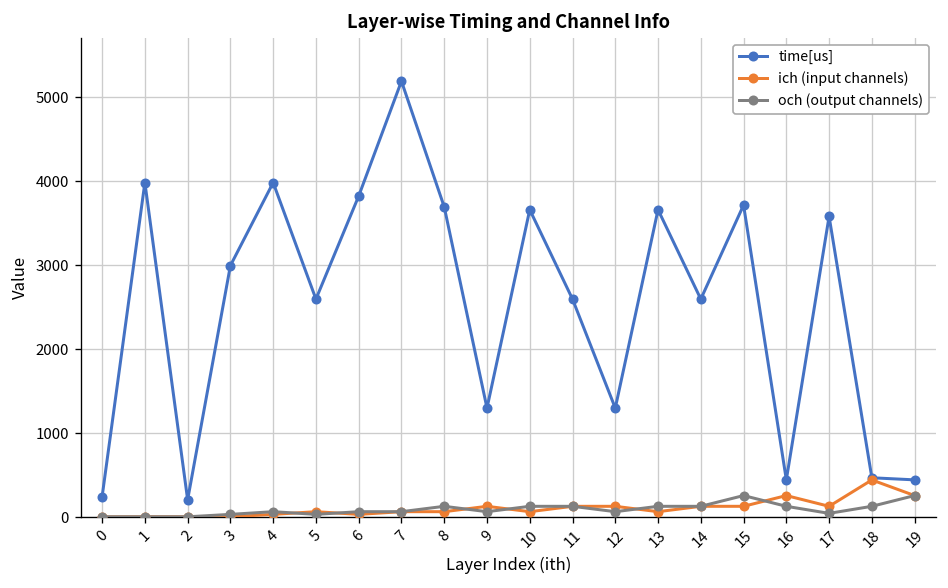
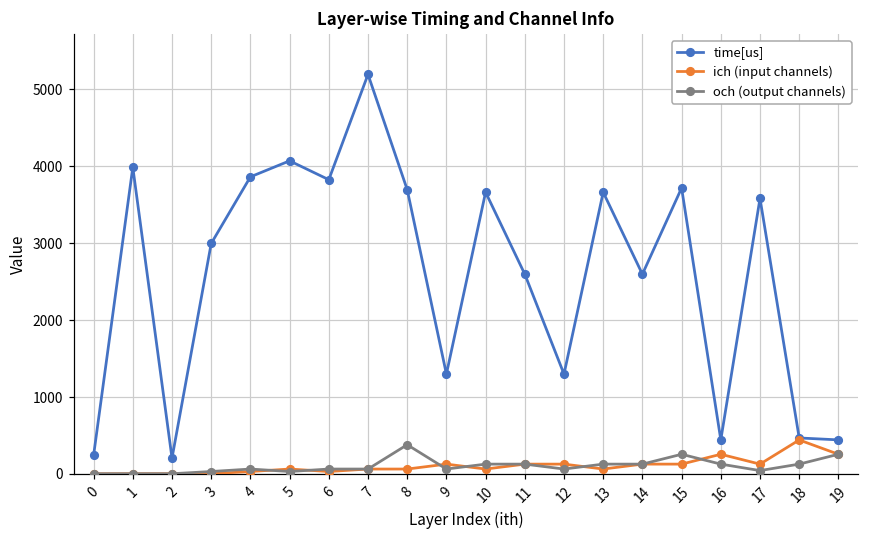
time[us], 4: 4000 -> 3900
time[us], 5: 2600 -> 4100
och (output channels), 8: 100 -> 400
